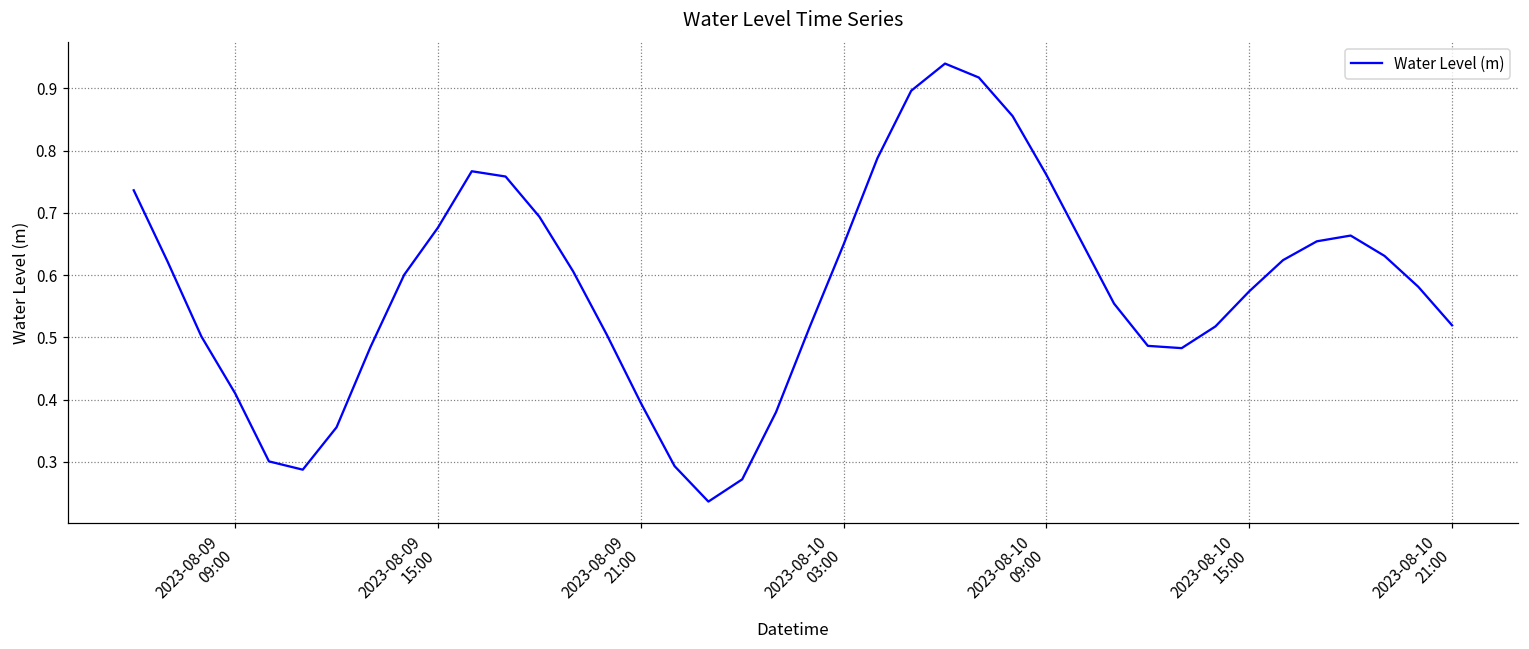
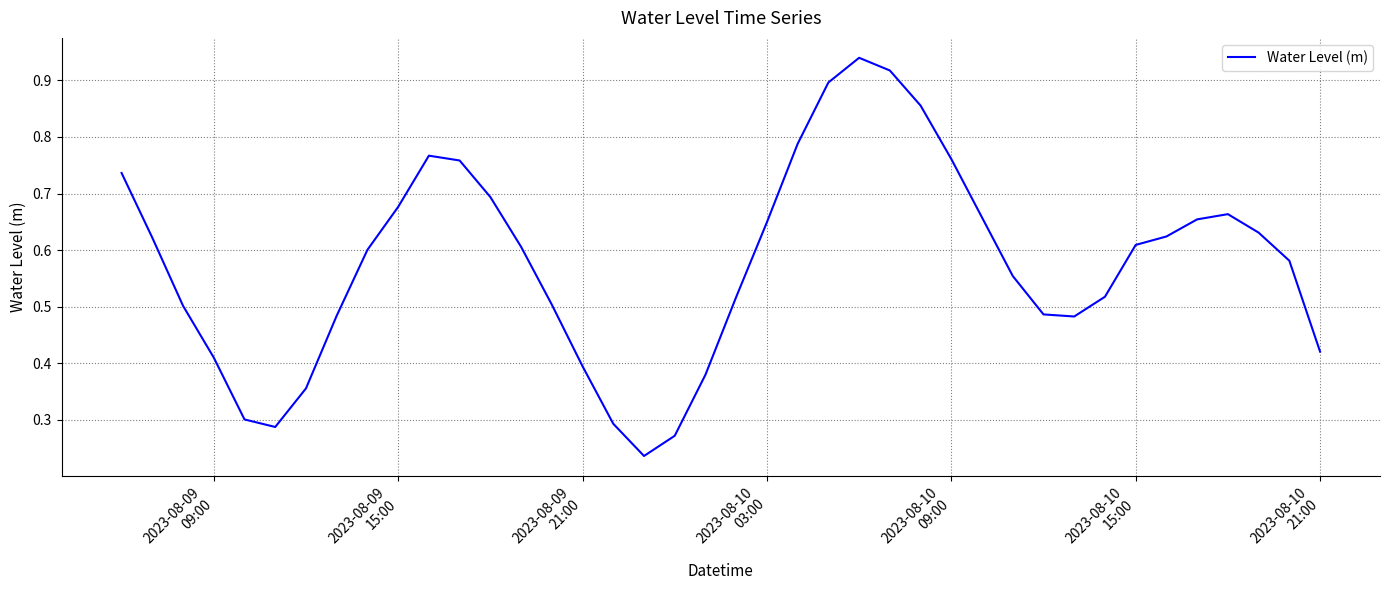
2023-08-10 15:00: 0.57 -> 0.61
2023-08-10 21:00: 0.52 -> 0.42
